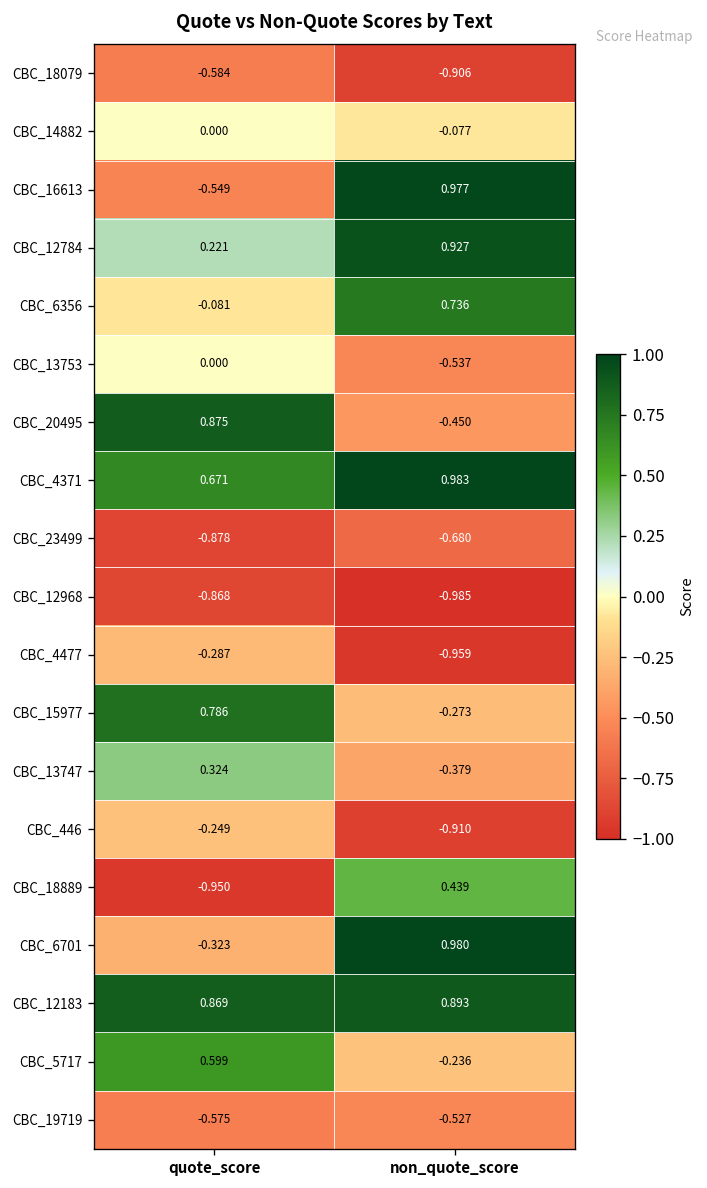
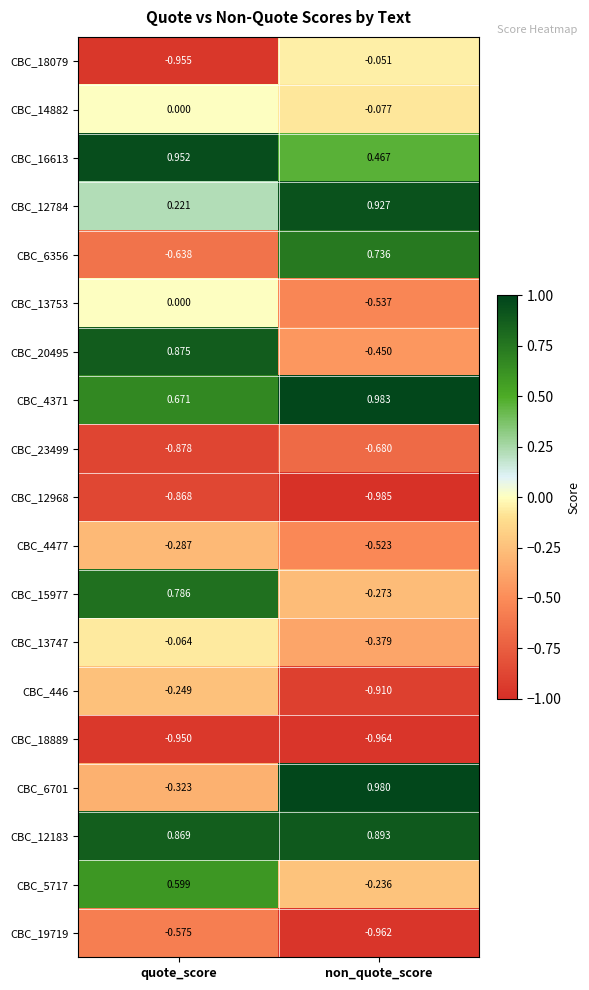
CBC_18079, quote_score: -0.584 -> -0.955
CBC_18079, non_quote_score: -0.906 -> -0.051
CBC_16613, quote_score: -0.549 -> 0.952
CBC_16613, non_quote_score: 0.977 -> 0.467
CBC_6356, quote_score: -0.081 -> -0.638
CBC_4477, non_quote_score: -0.959 -> -0.523
CBC_13747, quote_score: 0.324 -> -0.064
CBC_18889, non_quote_score: 0.439 -> -0.964
CBC_19719, non_quote_score: -0.527 -> -0.962
